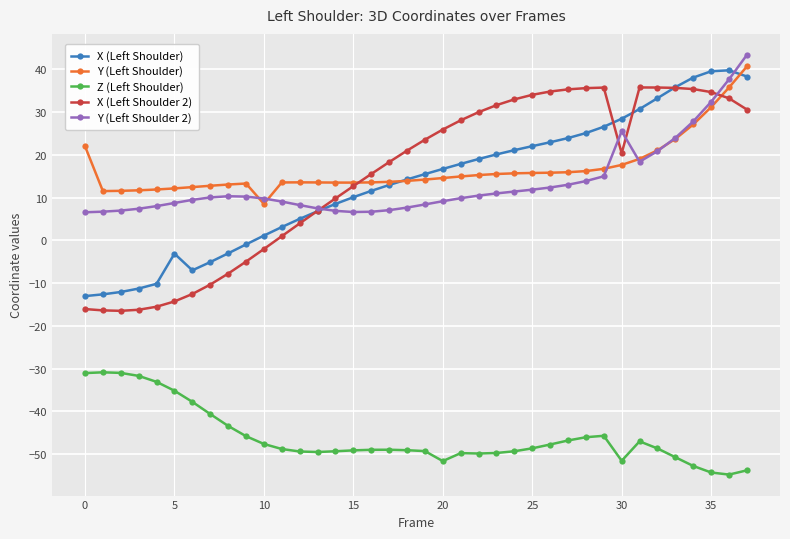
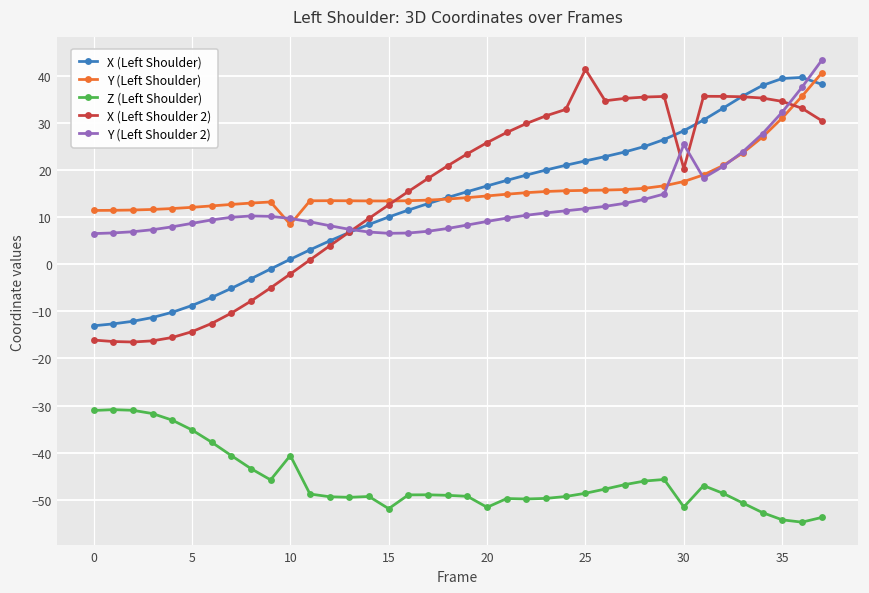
Y (Left Shoulder), 0: 22 -> 11
X (Left Shoulder), 5: -3 -> -9
Z (Left Shoulder), 10: -48 -> -41
Z (Left Shoulder), 15: -49 -> -52
X (Left Shoulder 2), 25: 34 -> 41
